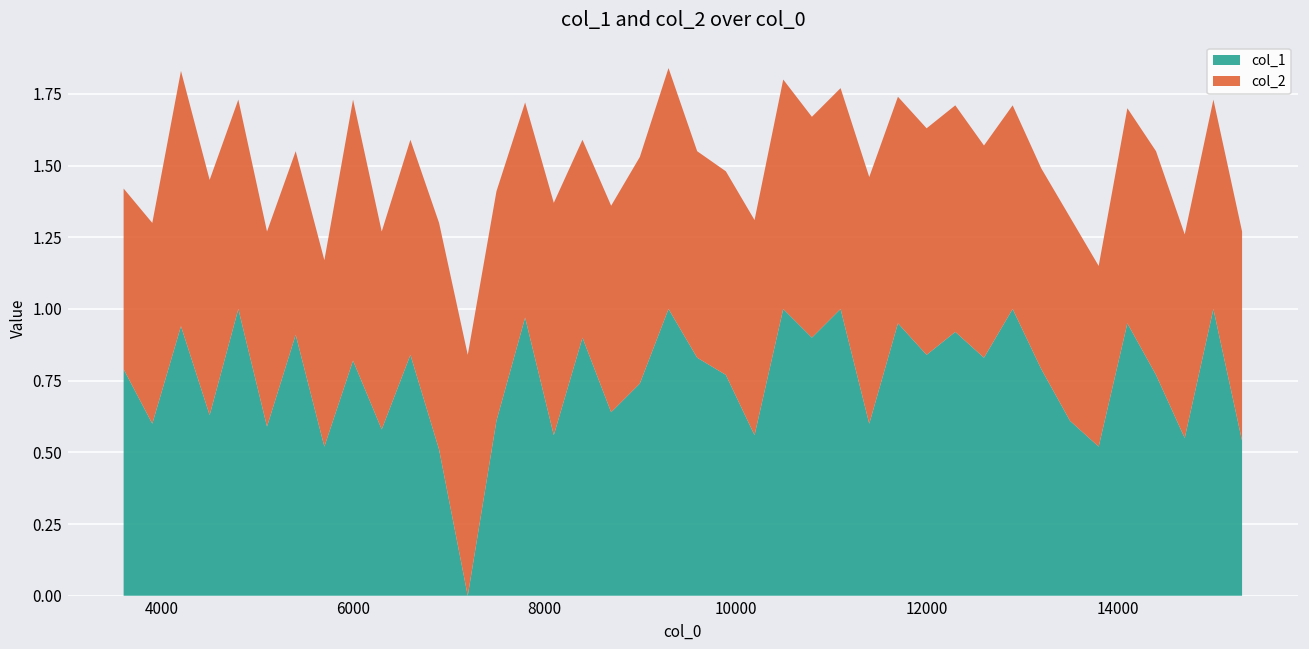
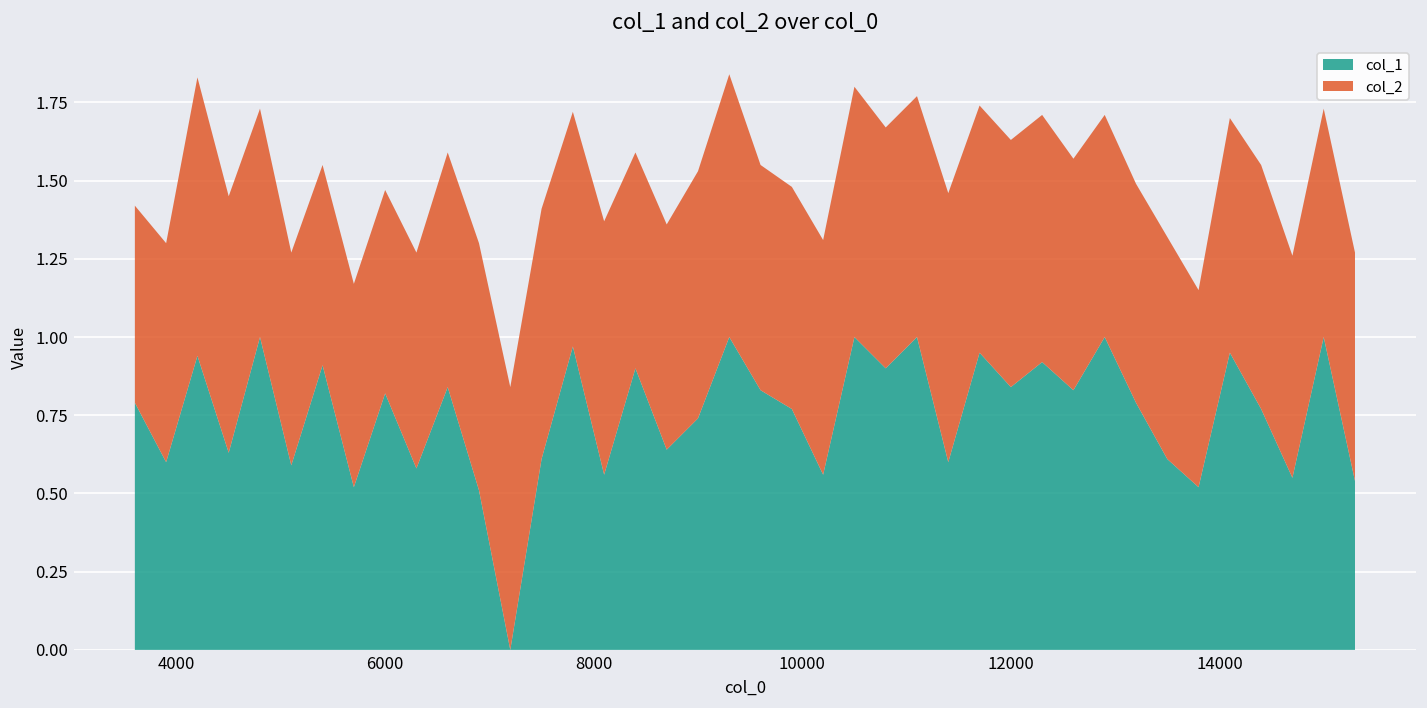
col_2, 6000: 0.91 -> 0.65
